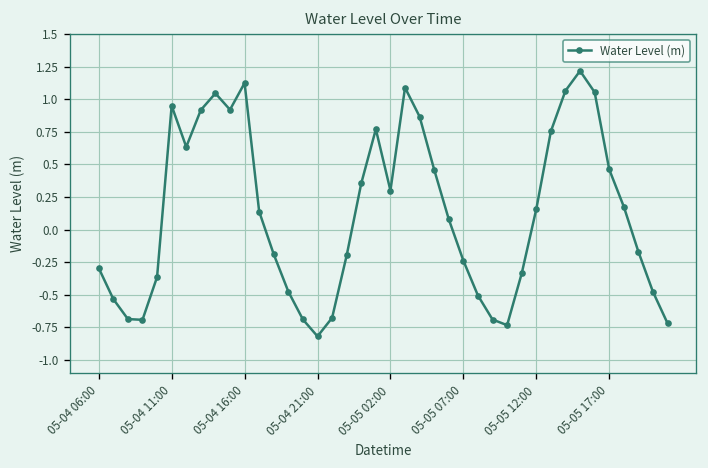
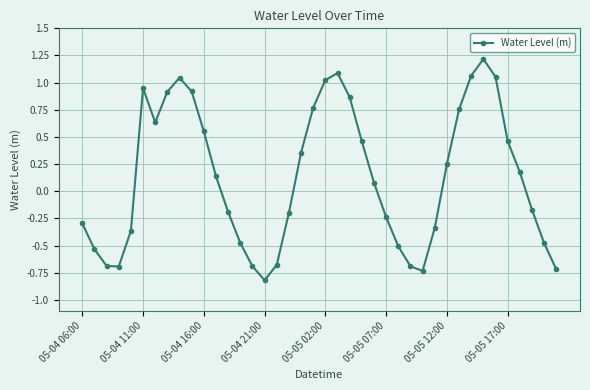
05-04 16:00: 1.12 -> 0.55
05-05 02:00: 0.30 -> 1.02
05-05 12:00: 0.16 -> 0.25
